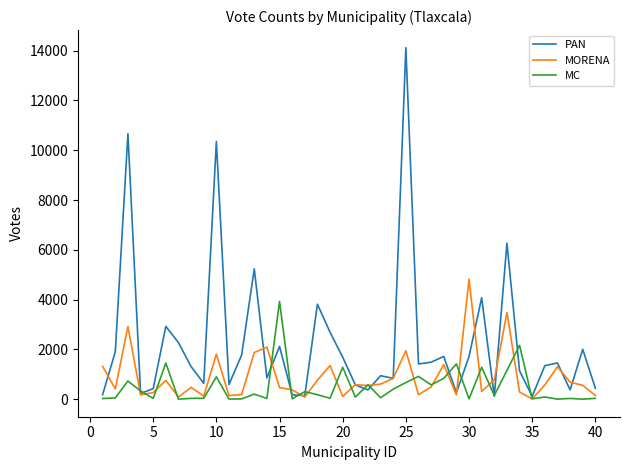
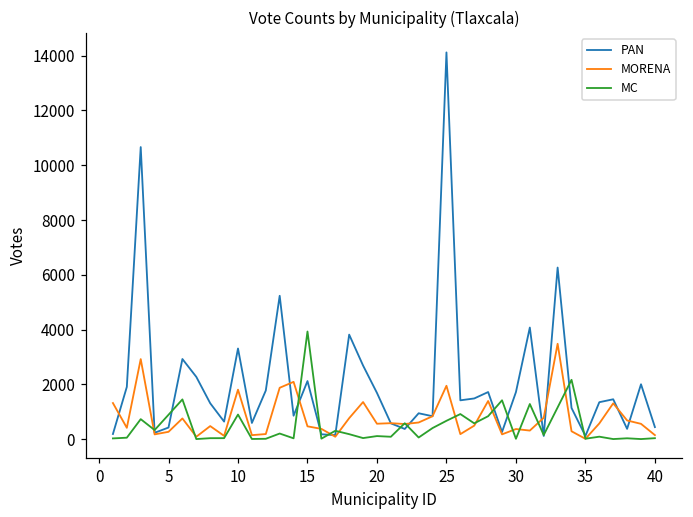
MC, 5: 0 -> 900
PAN, 10: 10400 -> 3300
MORENA, 20: 100 -> 600
MC, 20: 1300 -> 100
MORENA, 30: 4800 -> 400
